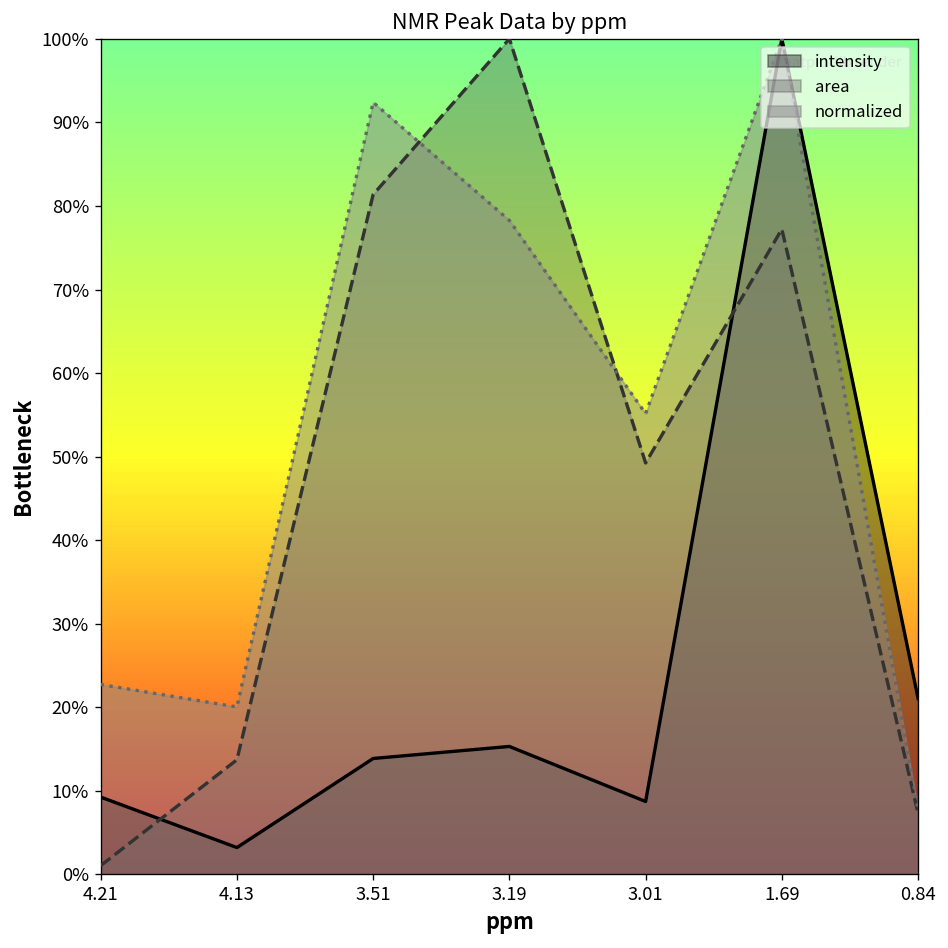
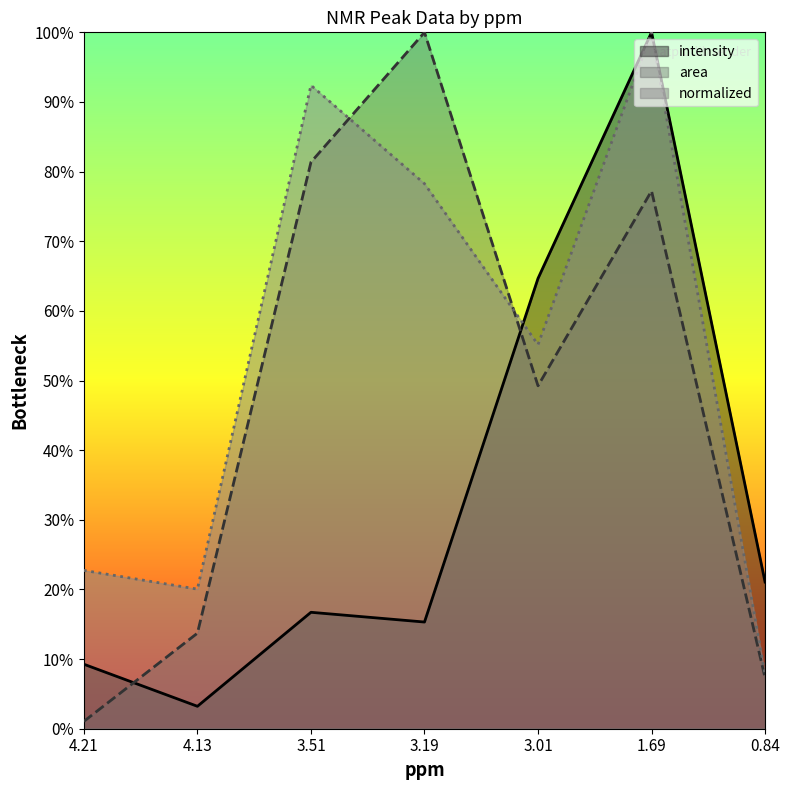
intensity, 3.51: 14% -> 17%
intensity, 3.01: 9% -> 65%
